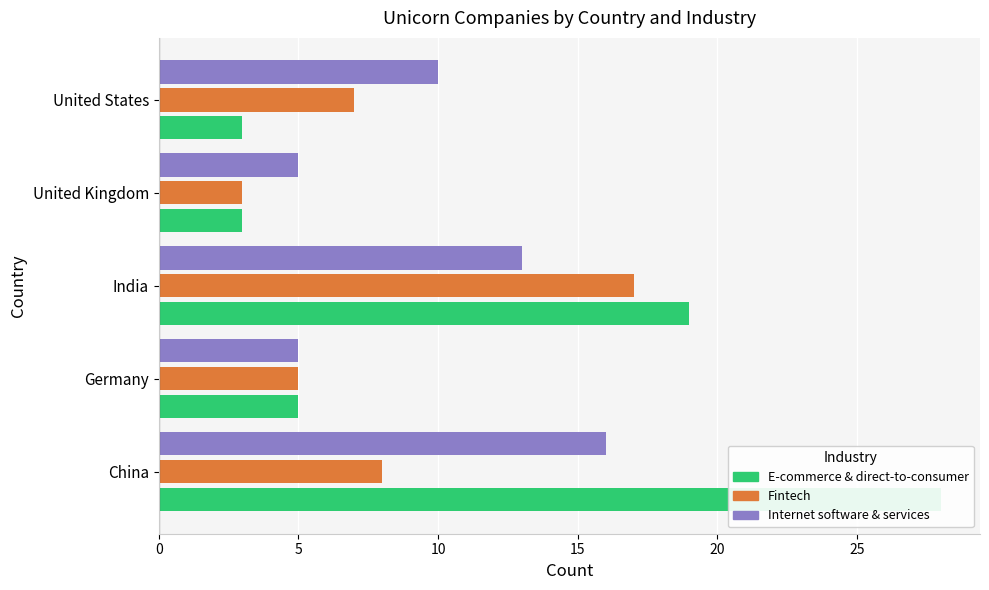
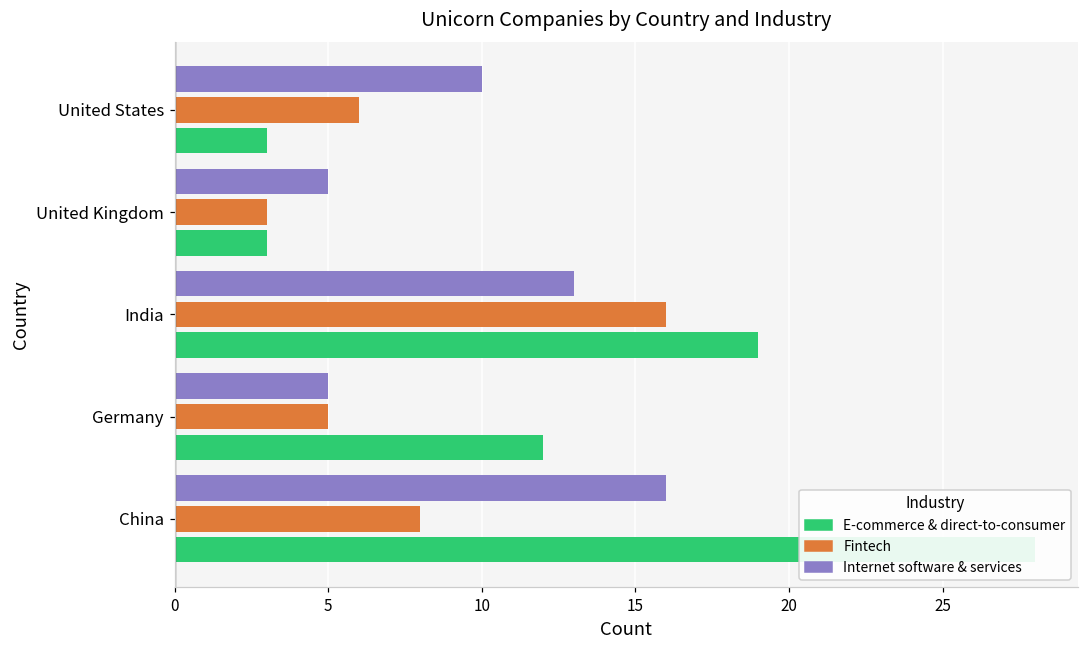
Fintech, United States: 7 -> 6
Fintech, India: 17 -> 16
E-commerce & direct-to-consumer, Germany: 5 -> 12
